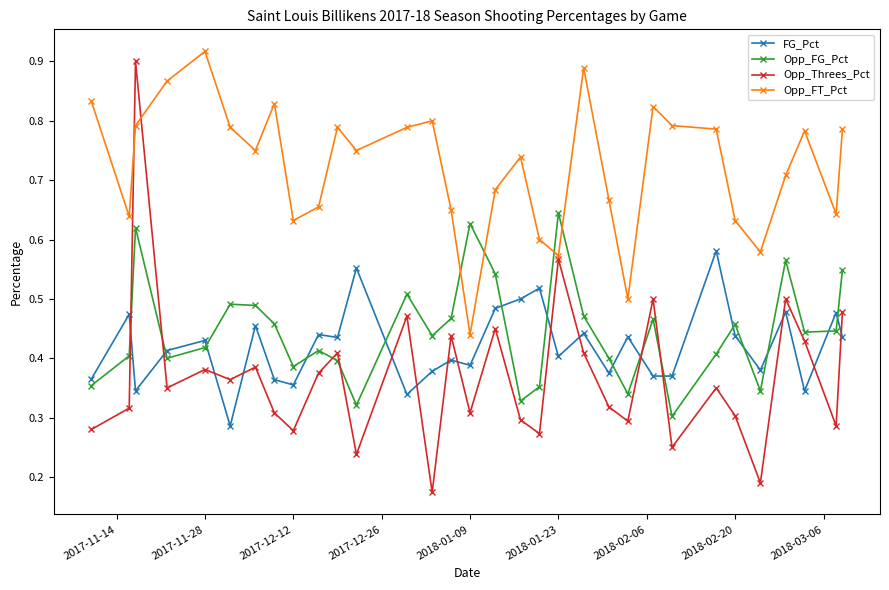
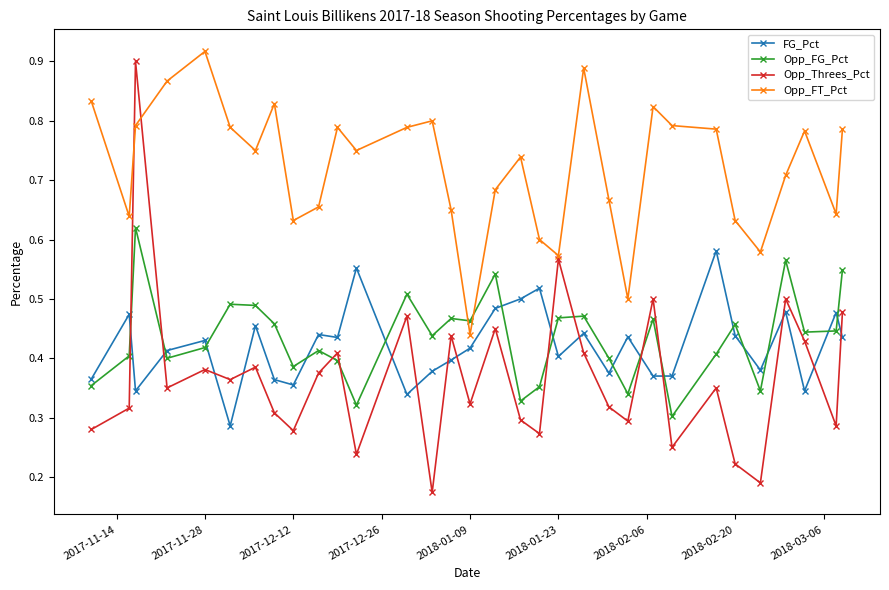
FG_Pct, 2018-01-09: 0.39 -> 0.42
Opp_FG_Pct, 2018-01-09: 0.63 -> 0.46
Opp_Threes_Pct, 2018-01-09: 0.31 -> 0.32
Opp_FG_Pct, 2018-01-23: 0.65 -> 0.47
Opp_Threes_Pct, 2018-02-20: 0.30 -> 0.22
